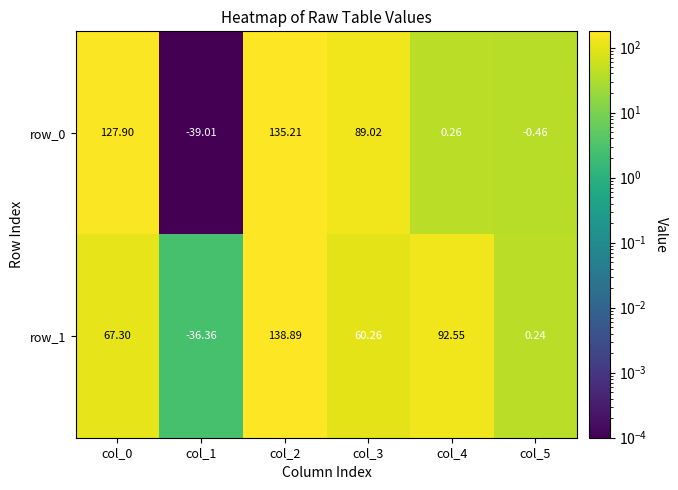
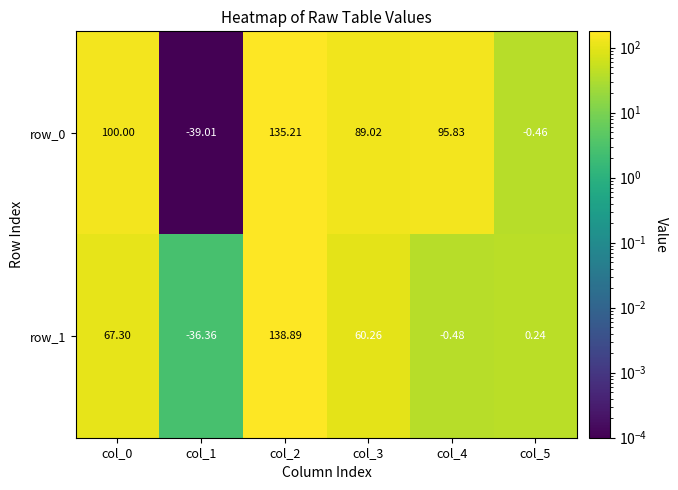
row_0, col_0: 127.90 -> 100.00
row_0, col_4: 0.26 -> 95.83
row_1, col_4: 92.55 -> -0.48
